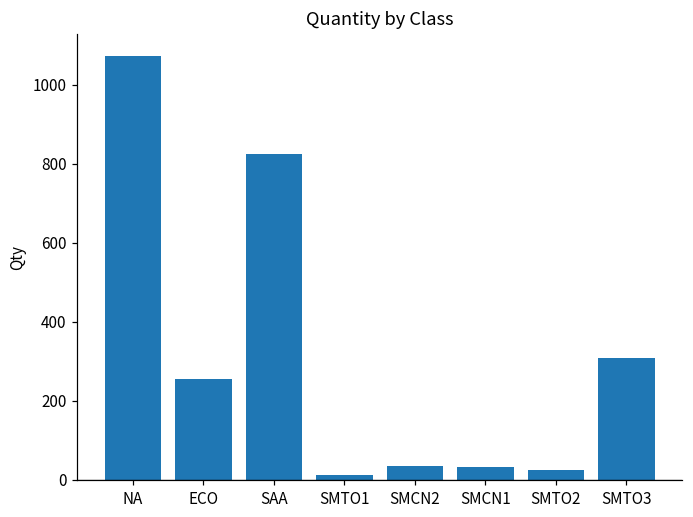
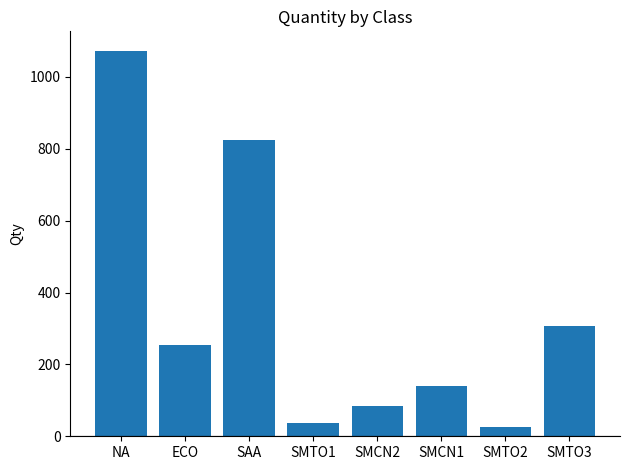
SMTO1: 10 -> 40
SMCN2: 40 -> 80
SMCN1: 30 -> 140
